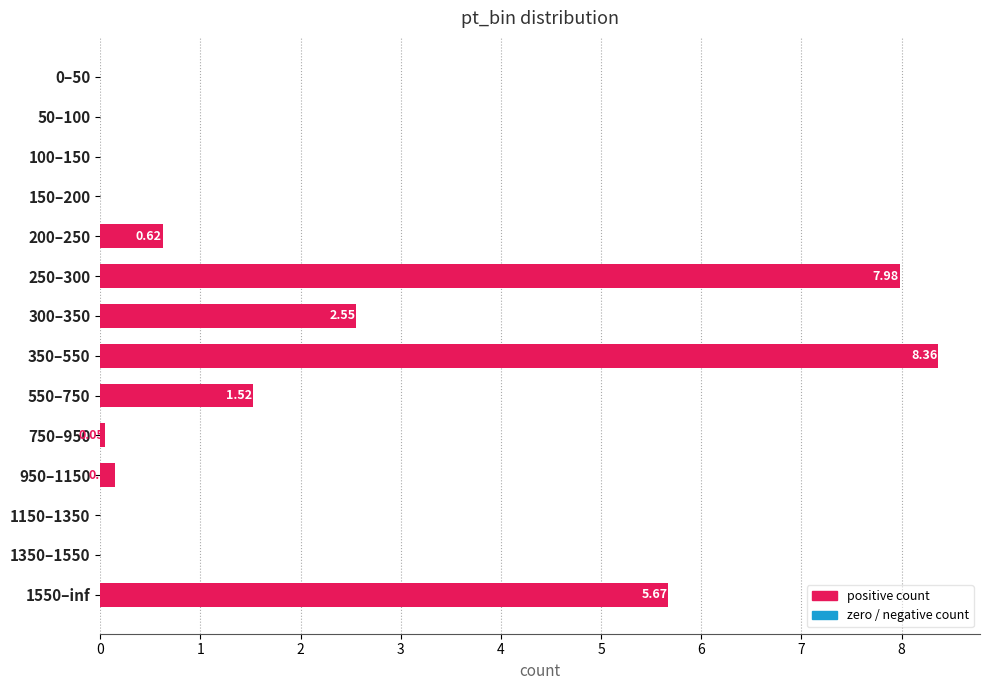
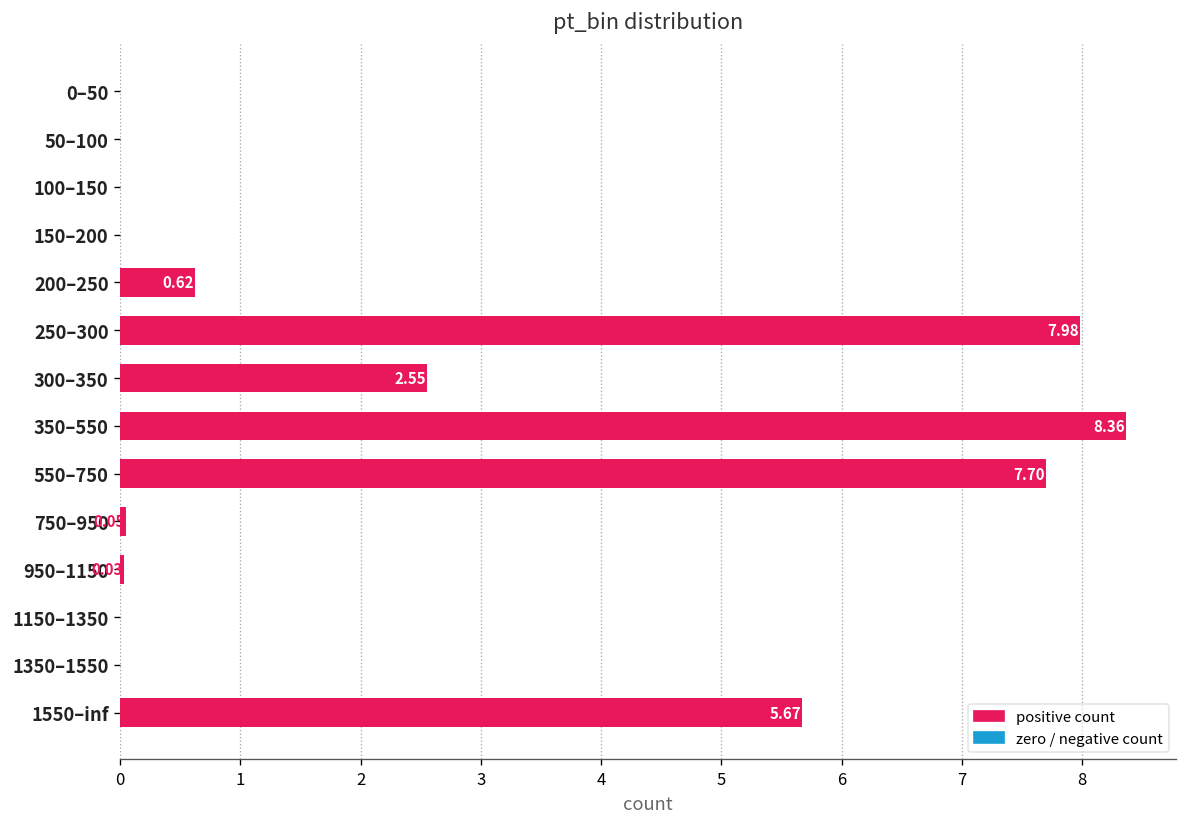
550–750: 1.52 -> 7.70
950–1150: 0.15 -> 0.03
